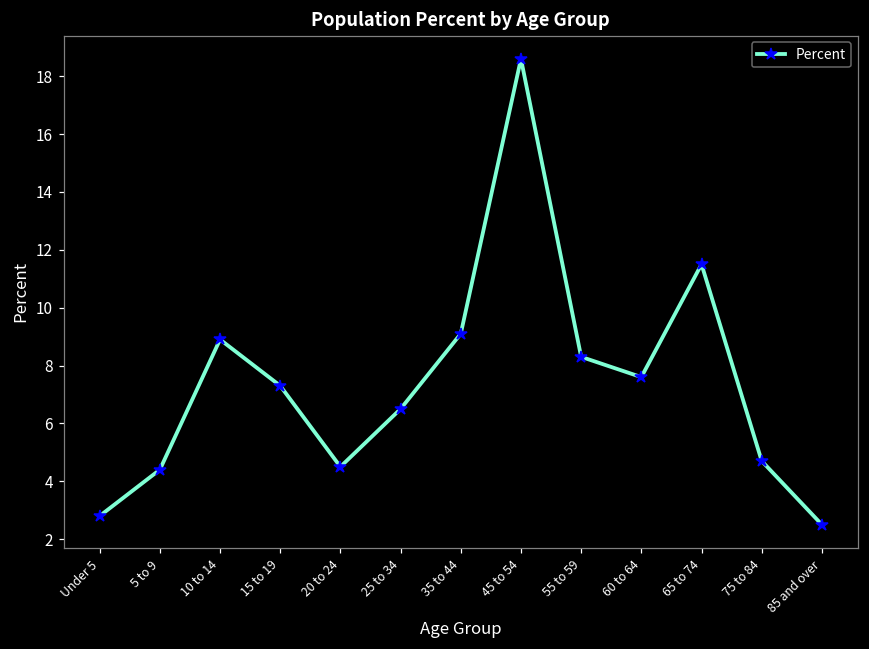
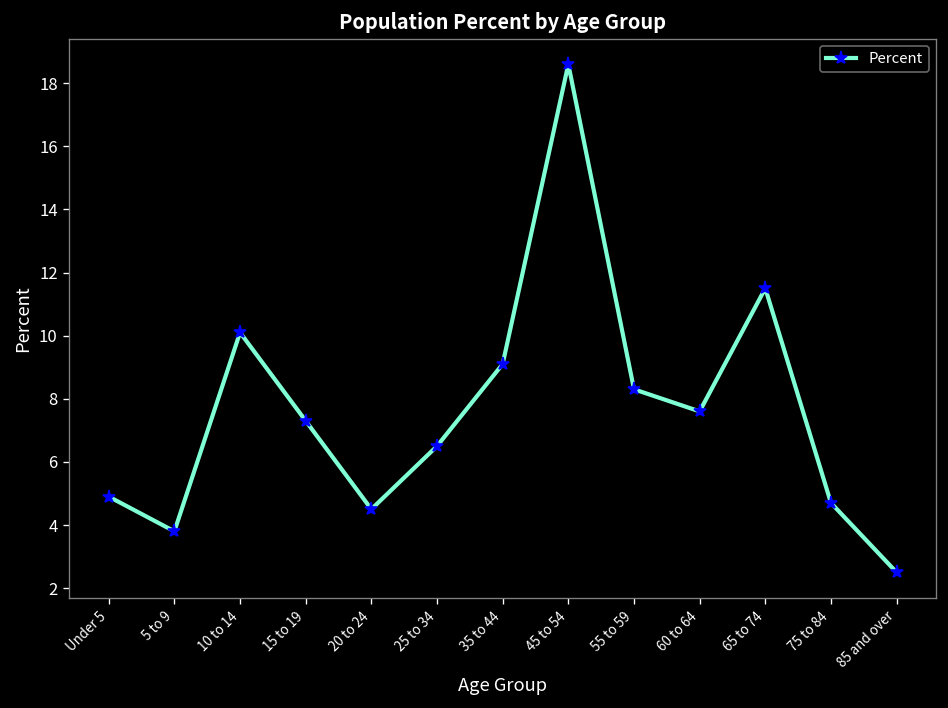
Under 5: 2.8 -> 4.9
5 to 9: 4.4 -> 3.8
10 to 14: 8.9 -> 10.1
